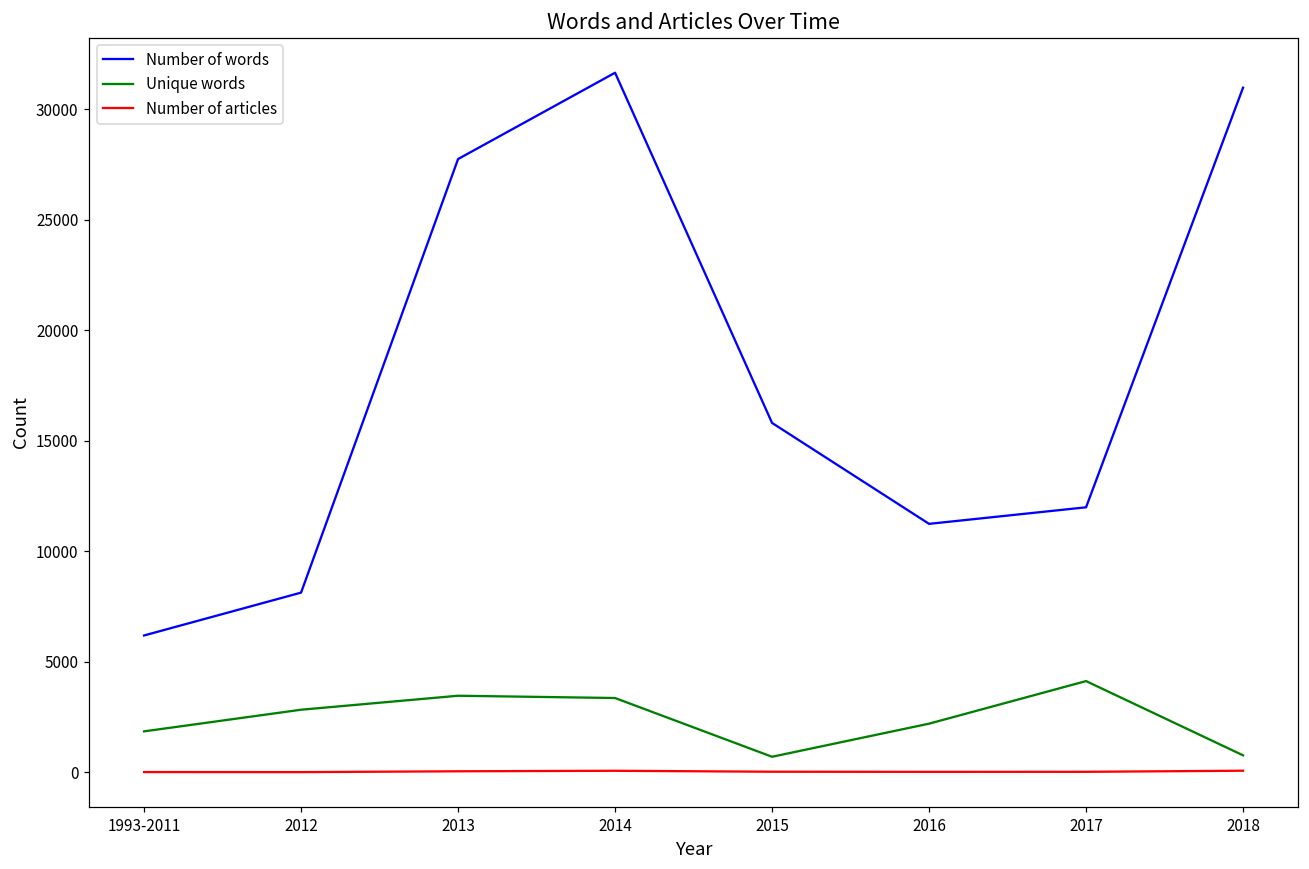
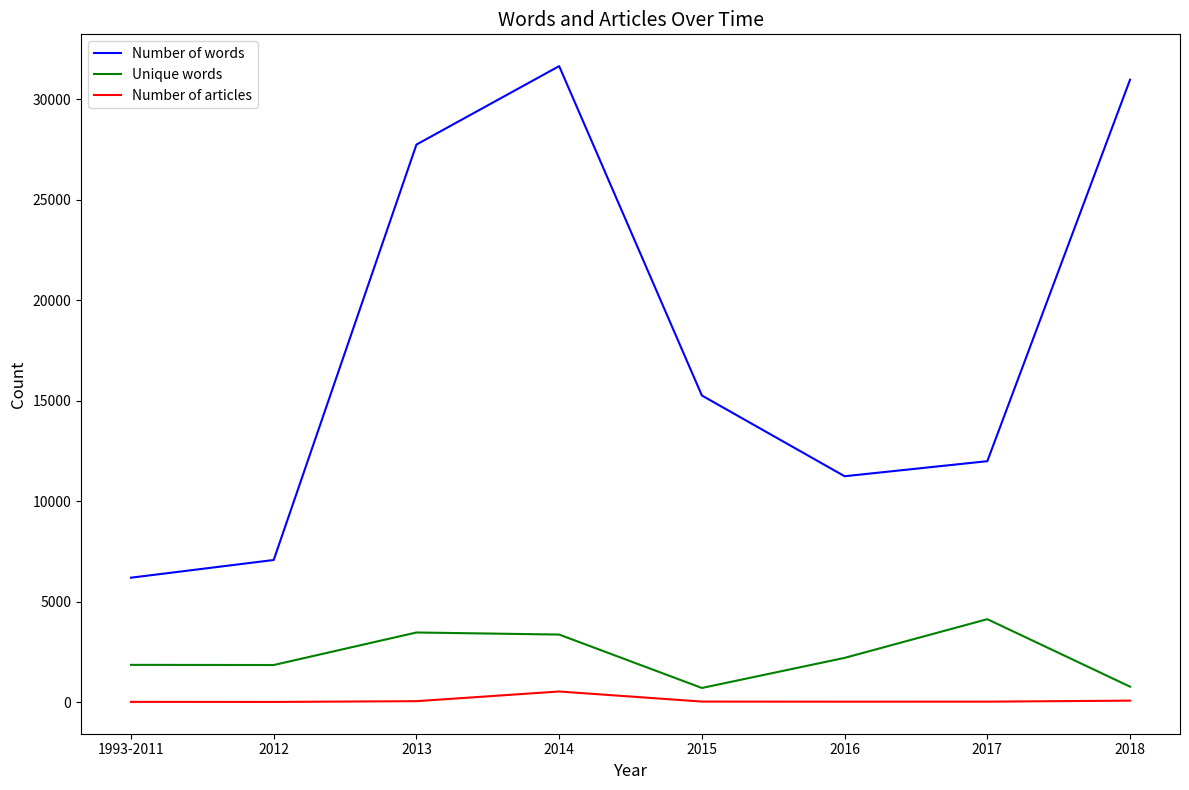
Number of words, 2012: 8100 -> 7100
Unique words, 2012: 2800 -> 1800
Number of articles, 2014: 100 -> 500
Number of words, 2015: 15800 -> 15300
